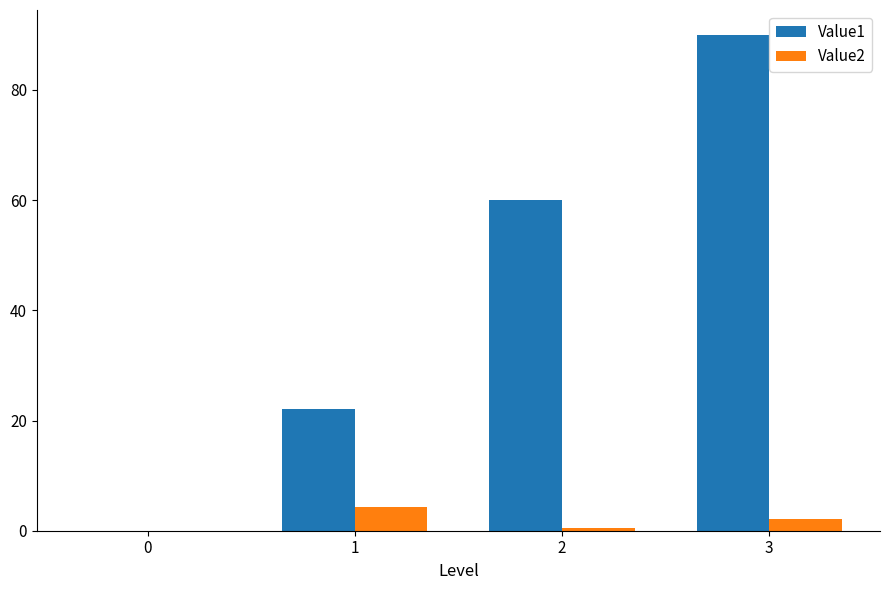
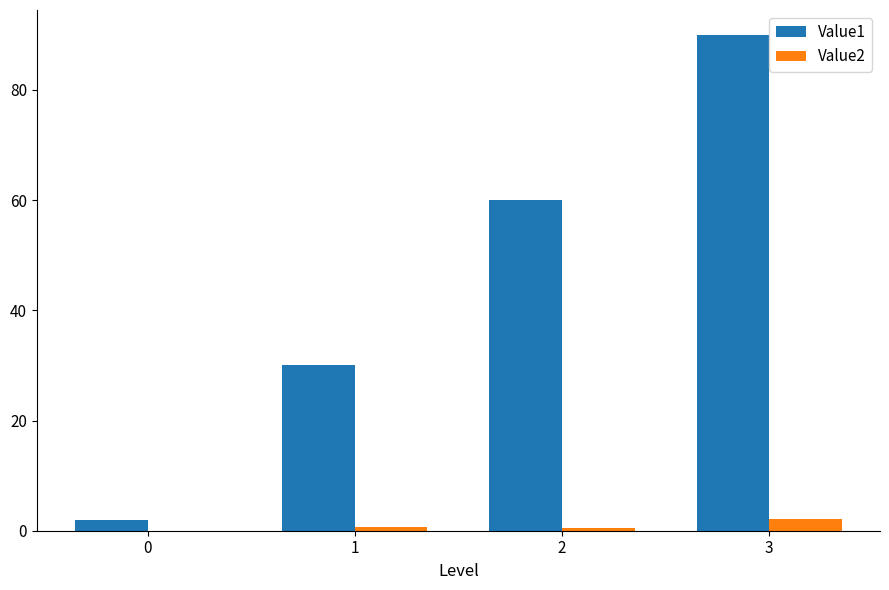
Value1, 0: 0 -> 2
Value1, 1: 22 -> 30
Value2, 1: 4 -> 1
